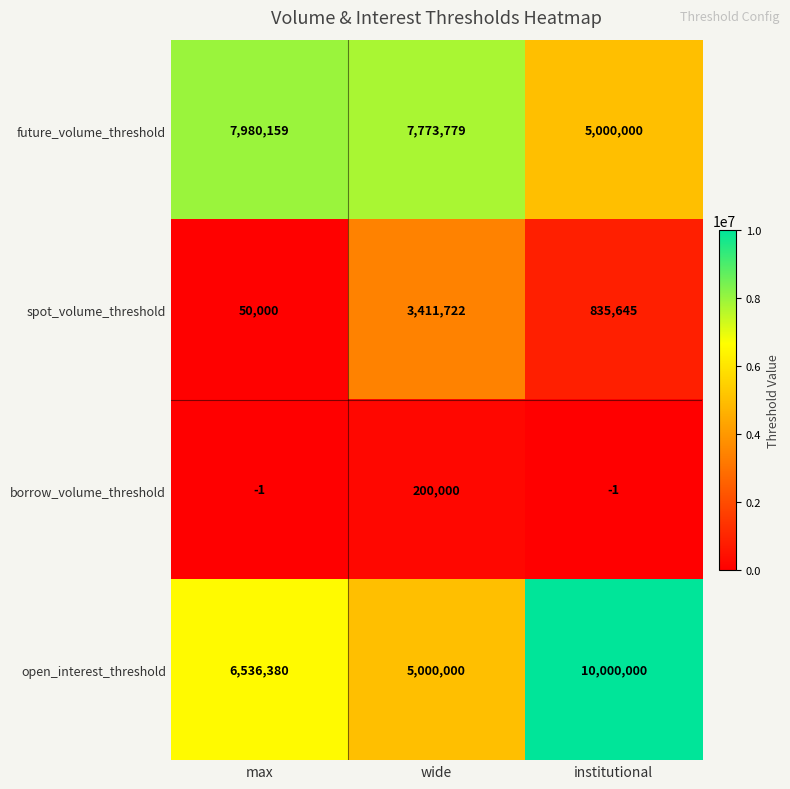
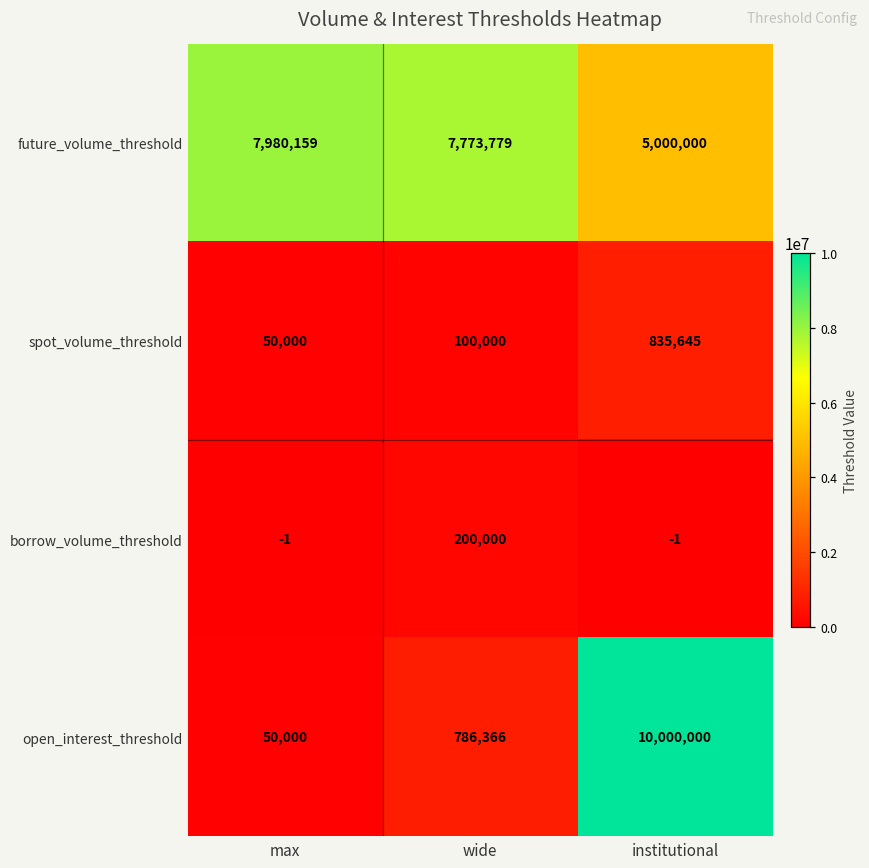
spot_volume_threshold, wide: 3,411,722 -> 100,000
open_interest_threshold, max: 6,536,380 -> 50,000
open_interest_threshold, wide: 5,000,000 -> 786,366
